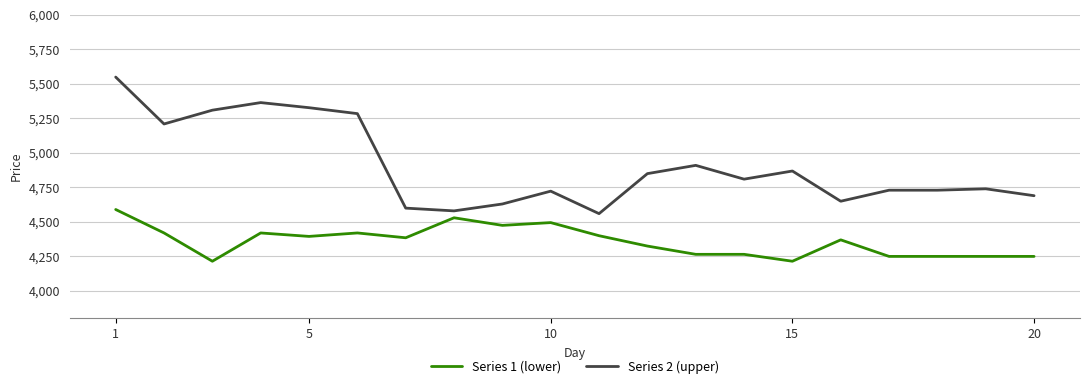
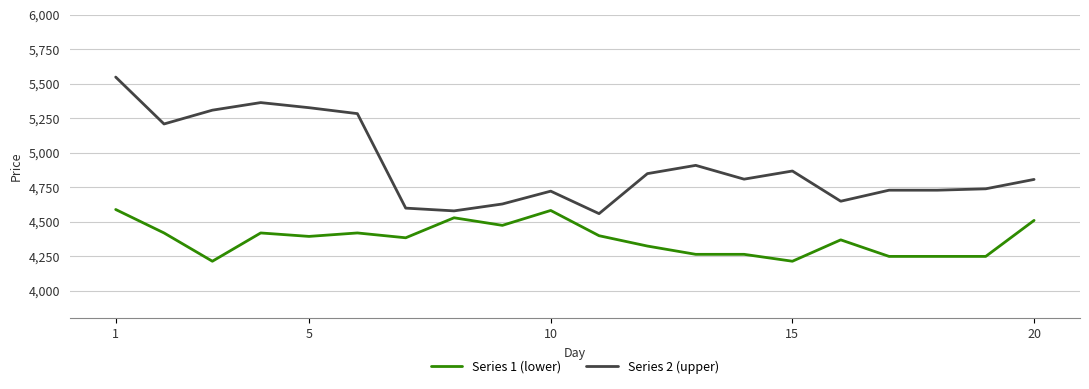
Series 1 (lower), 10: 4,500 -> 4,580
Series 1 (lower), 20: 4,250 -> 4,510
Series 2 (upper), 20: 4,690 -> 4,810
